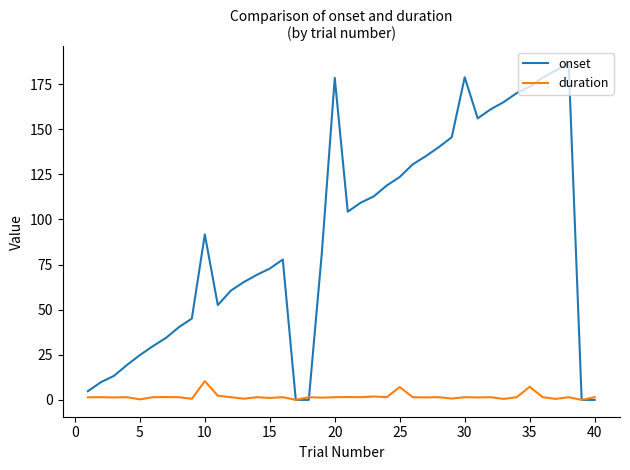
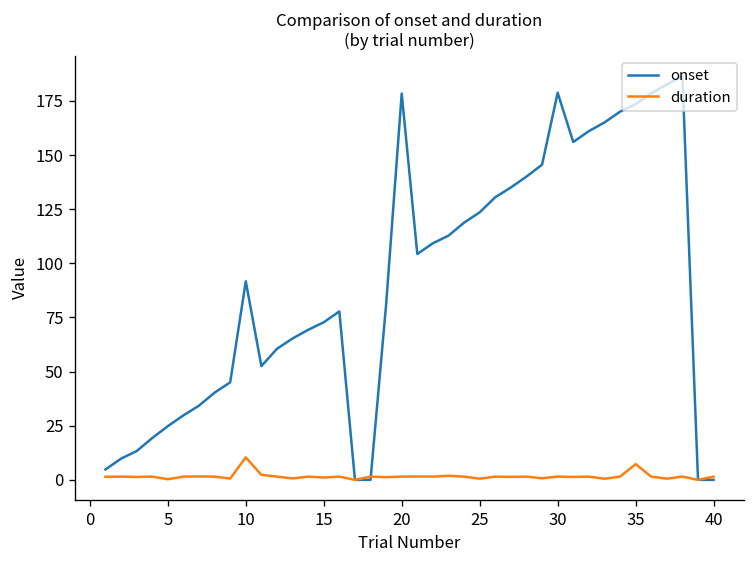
duration, 25: 7 -> 1
